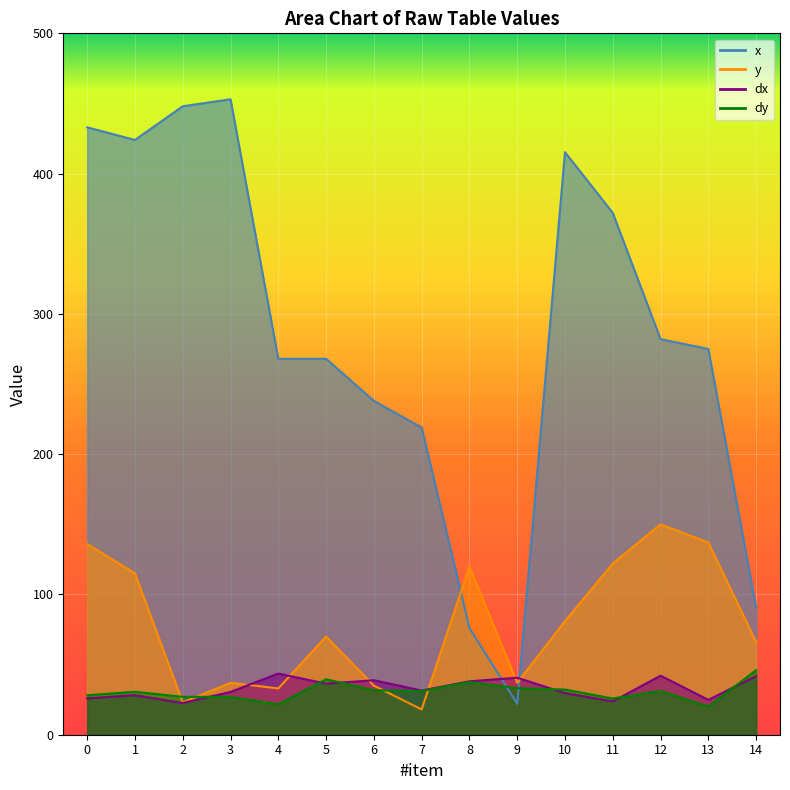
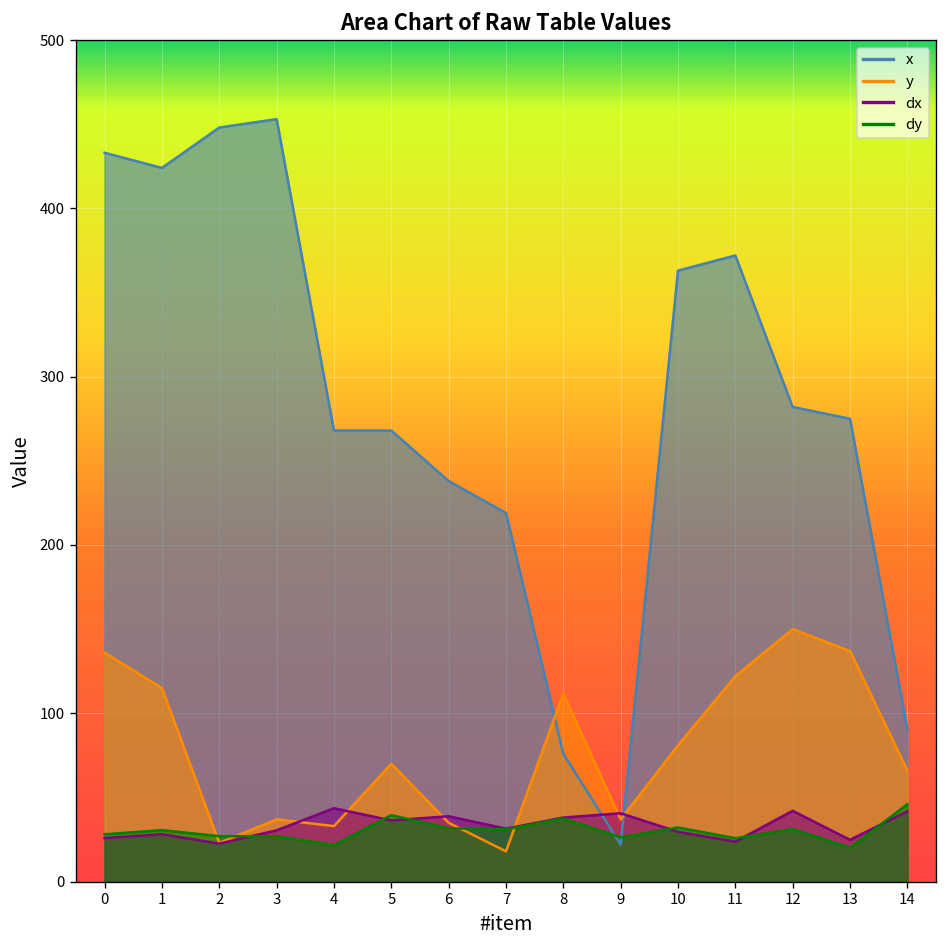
y, 8: 120 -> 112
dy, 9: 33 -> 26
x, 10: 415 -> 363
